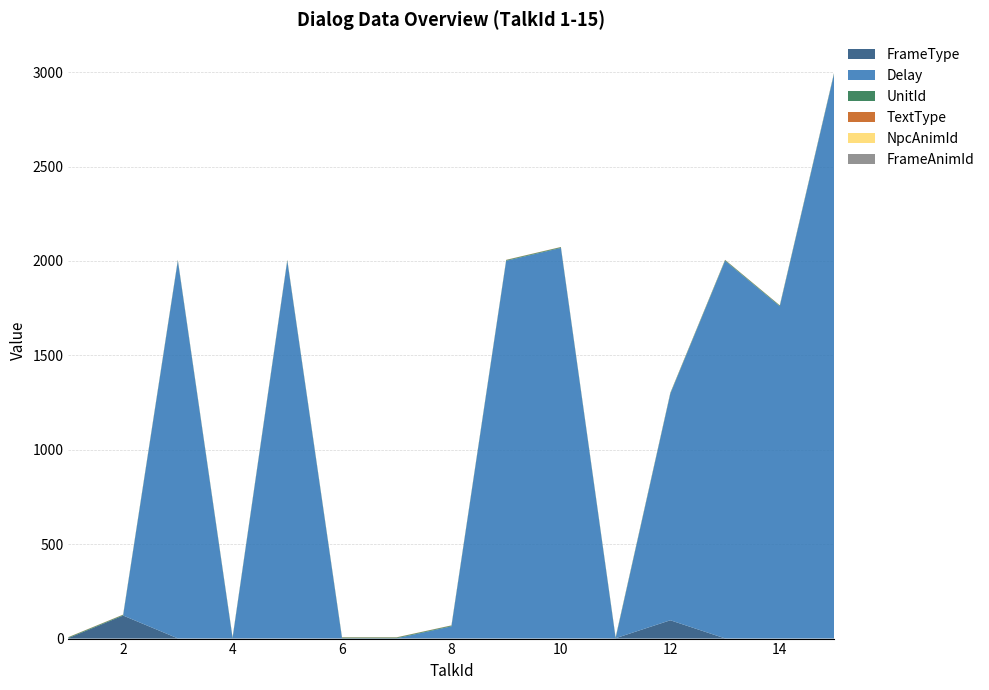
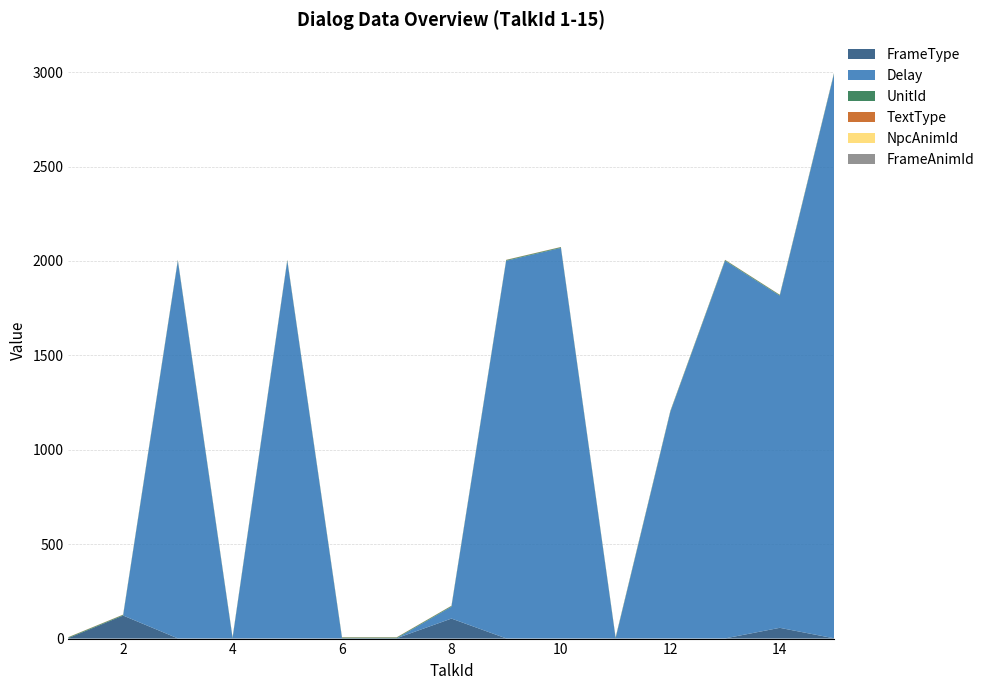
FrameType, 8: 0 -> 110
FrameType, 12: 100 -> 0
FrameType, 14: 0 -> 60
